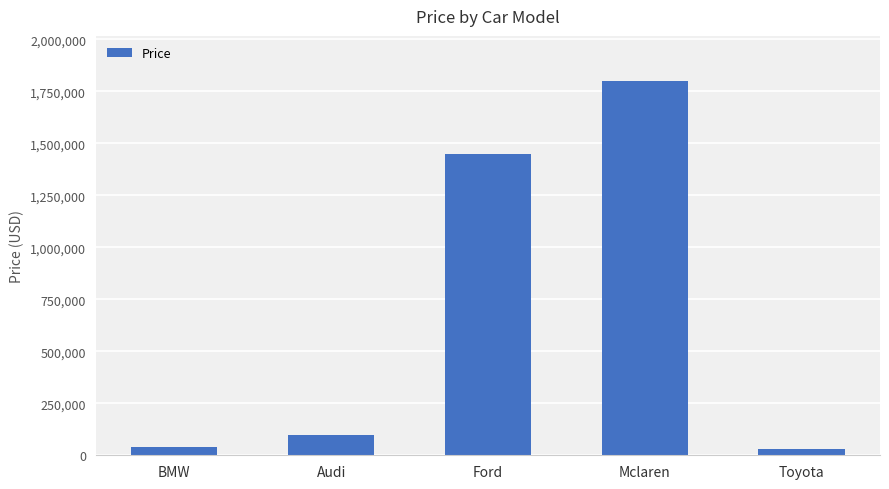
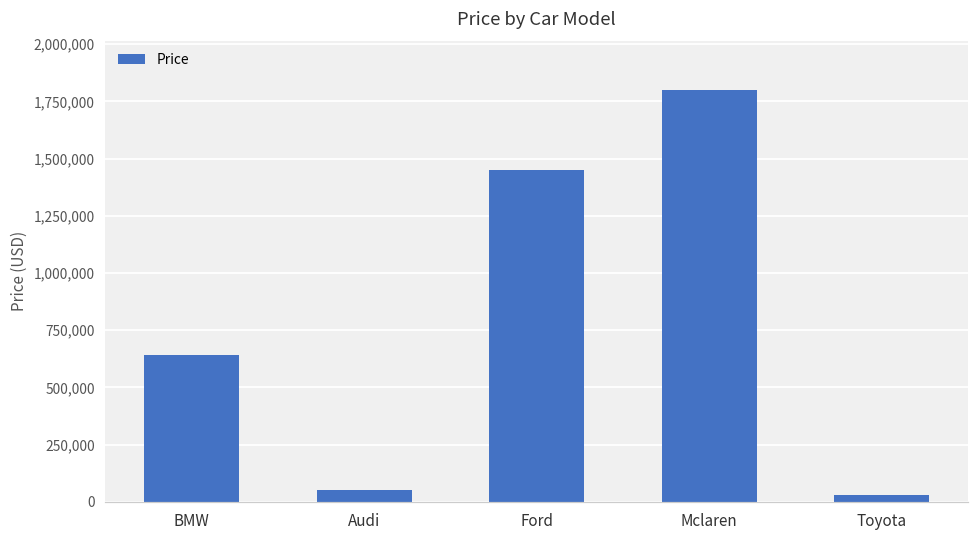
BMW: 40,000 -> 640,000
Audi: 100,000 -> 50,000
